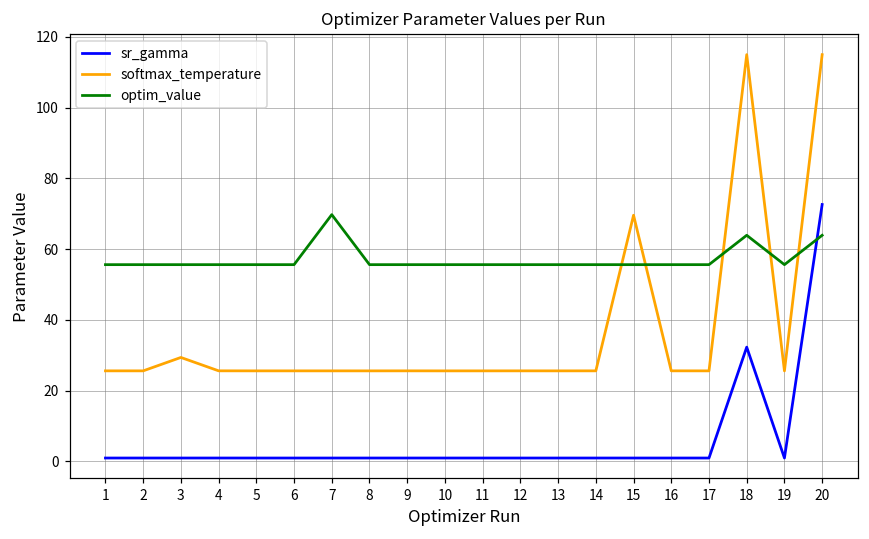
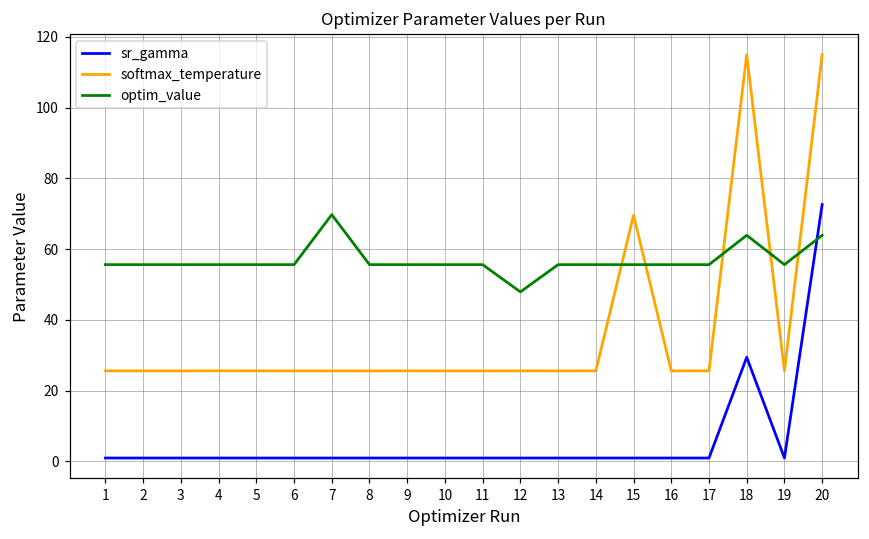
softmax_temperature, 3: 29 -> 26
optim_value, 12: 56 -> 48
sr_gamma, 18: 32 -> 29
